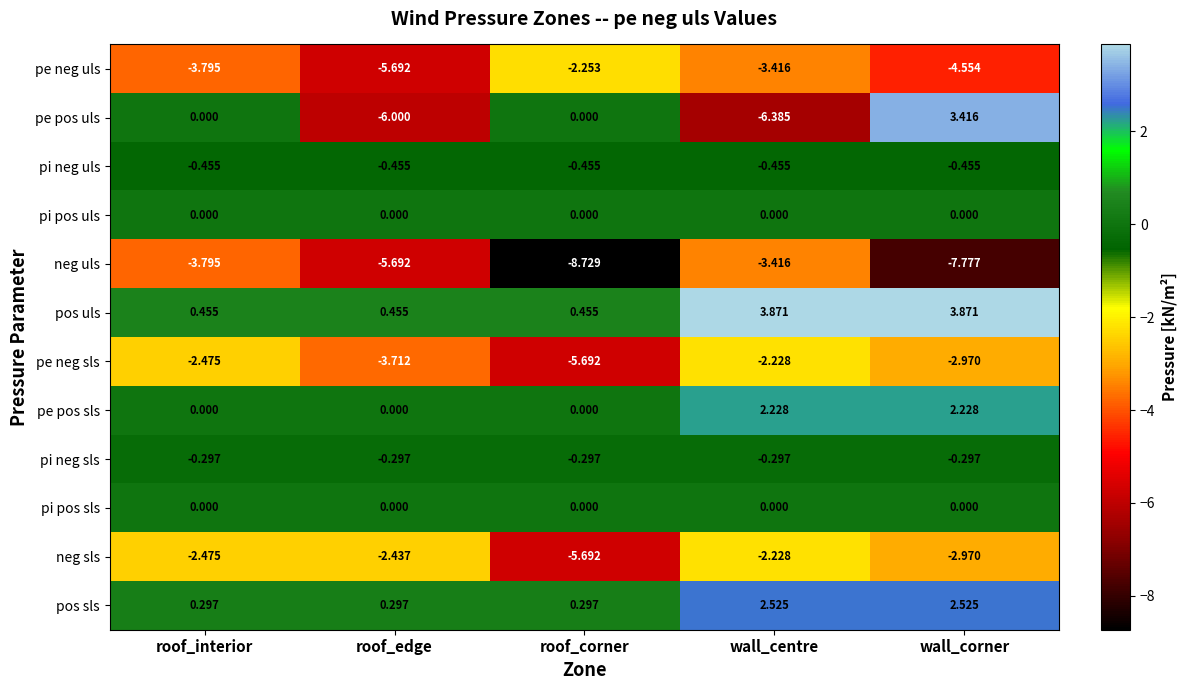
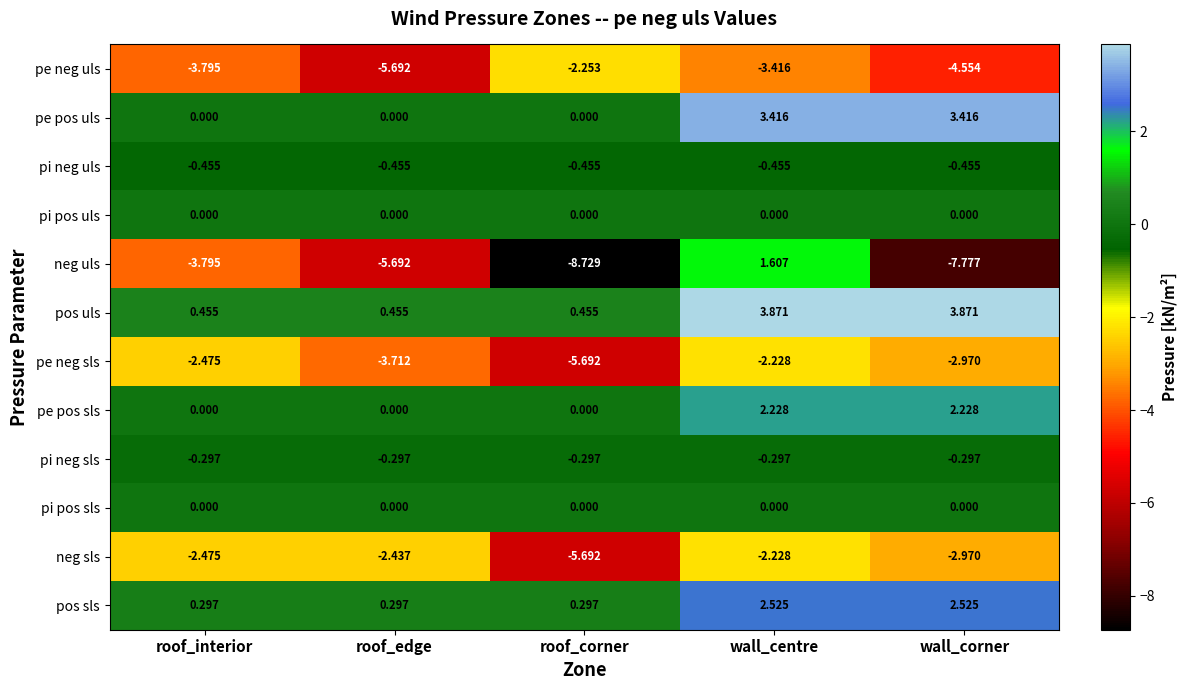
pe pos uls, roof_edge: -6.000 -> 0.000
pe pos uls, wall_centre: -6.385 -> 3.416
neg uls, wall_centre: -3.416 -> 1.607
